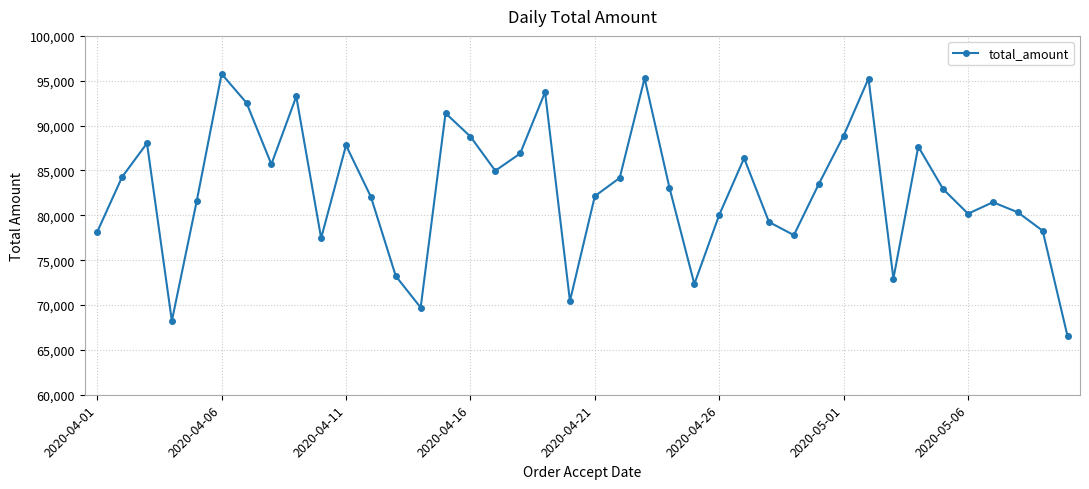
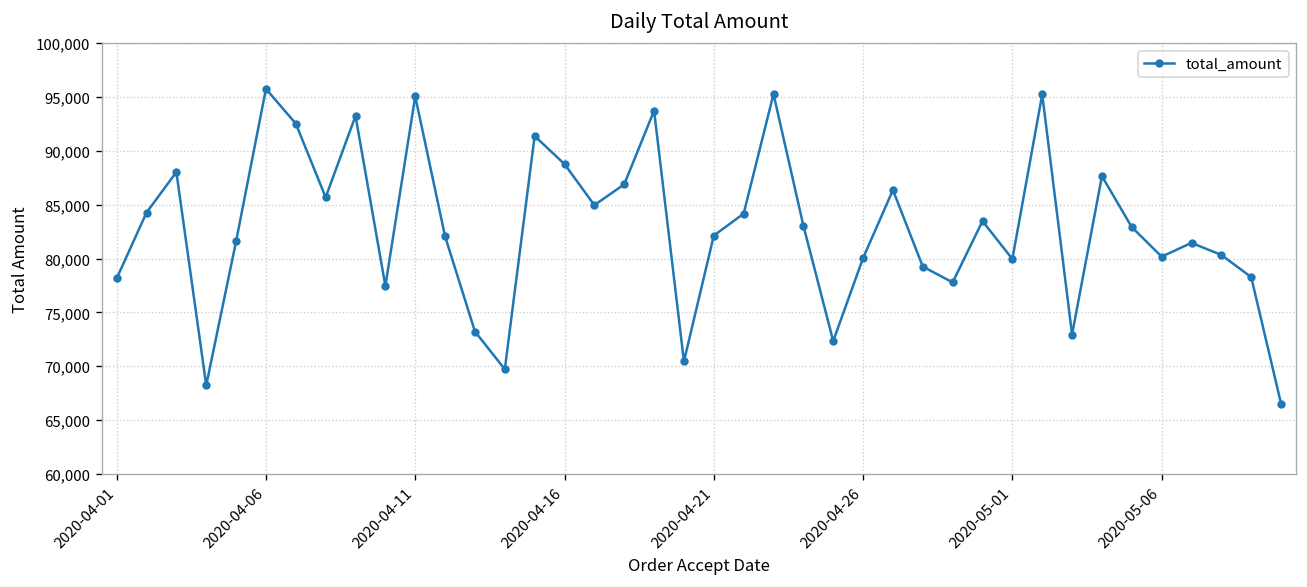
2020-04-11: 88,000 -> 95,000
2020-05-01: 89,000 -> 80,000
